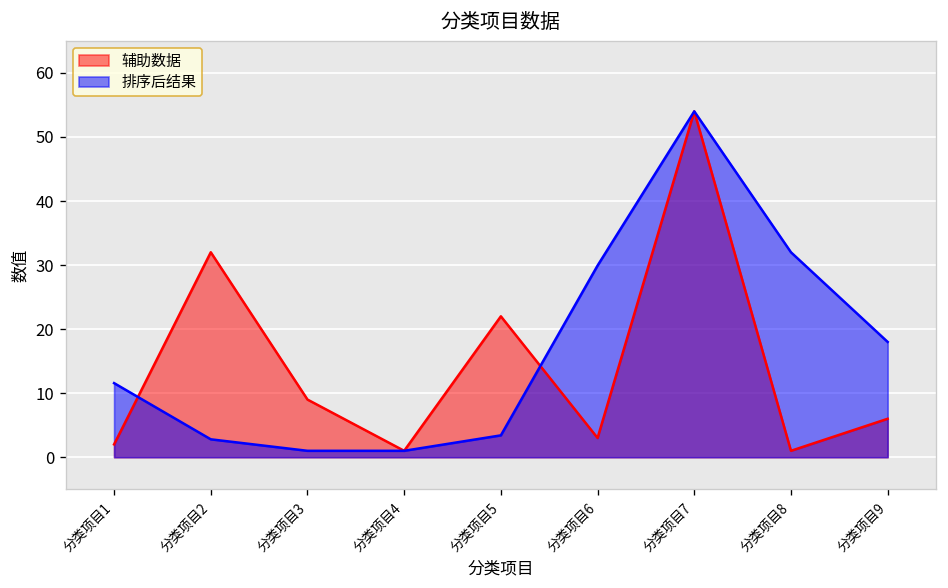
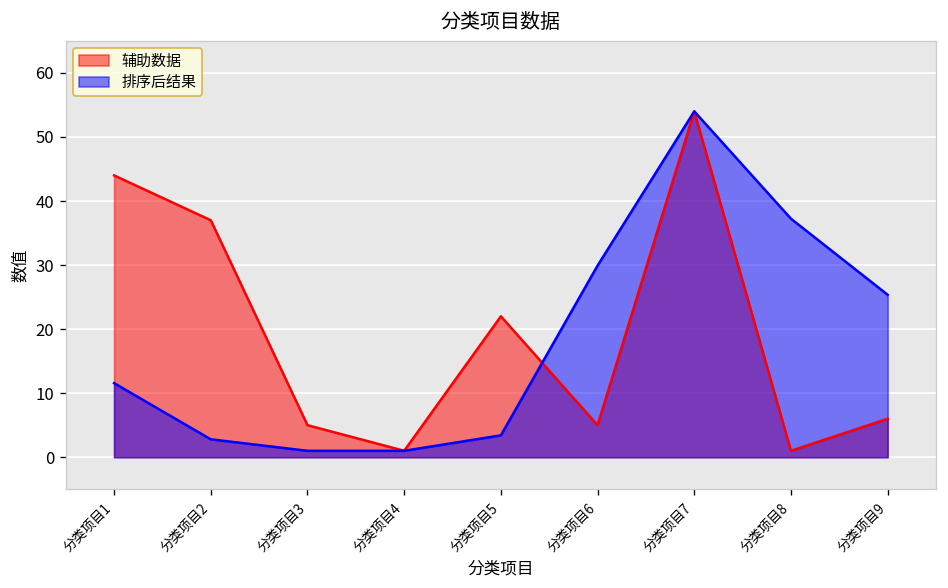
辅助数据, 分类项目1: 2 -> 44
辅助数据, 分类项目2: 32 -> 37
辅助数据, 分类项目3: 9 -> 5
辅助数据, 分类项目6: 3 -> 5
排序后结果, 分类项目8: 32 -> 37
排序后结果, 分类项目9: 18 -> 25
